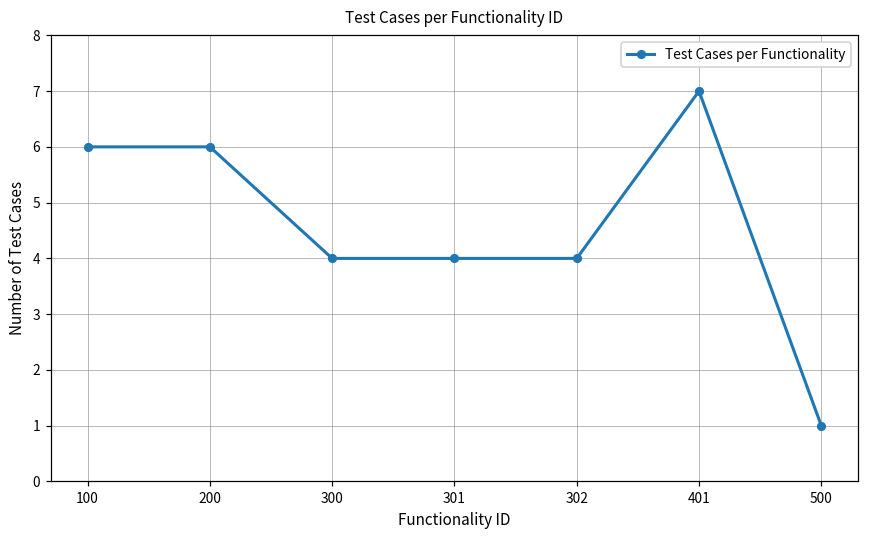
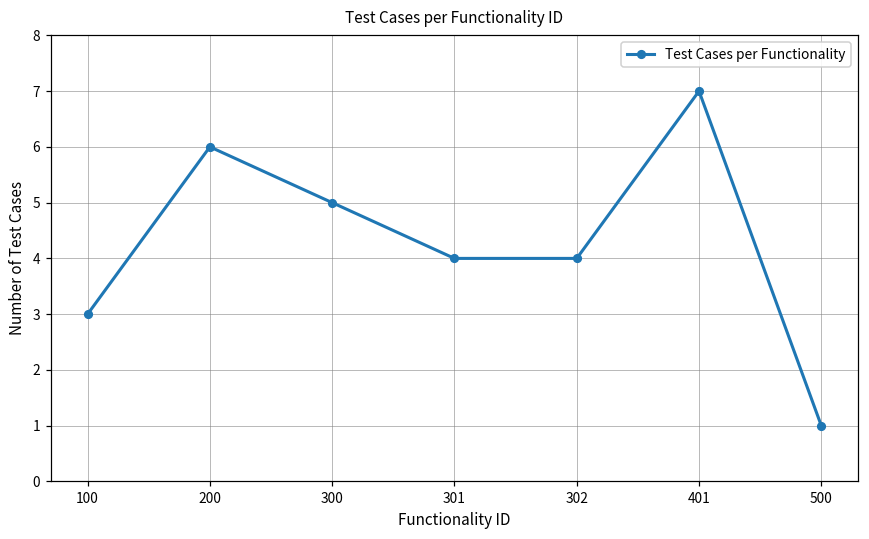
100: 6 -> 3
300: 4 -> 5
